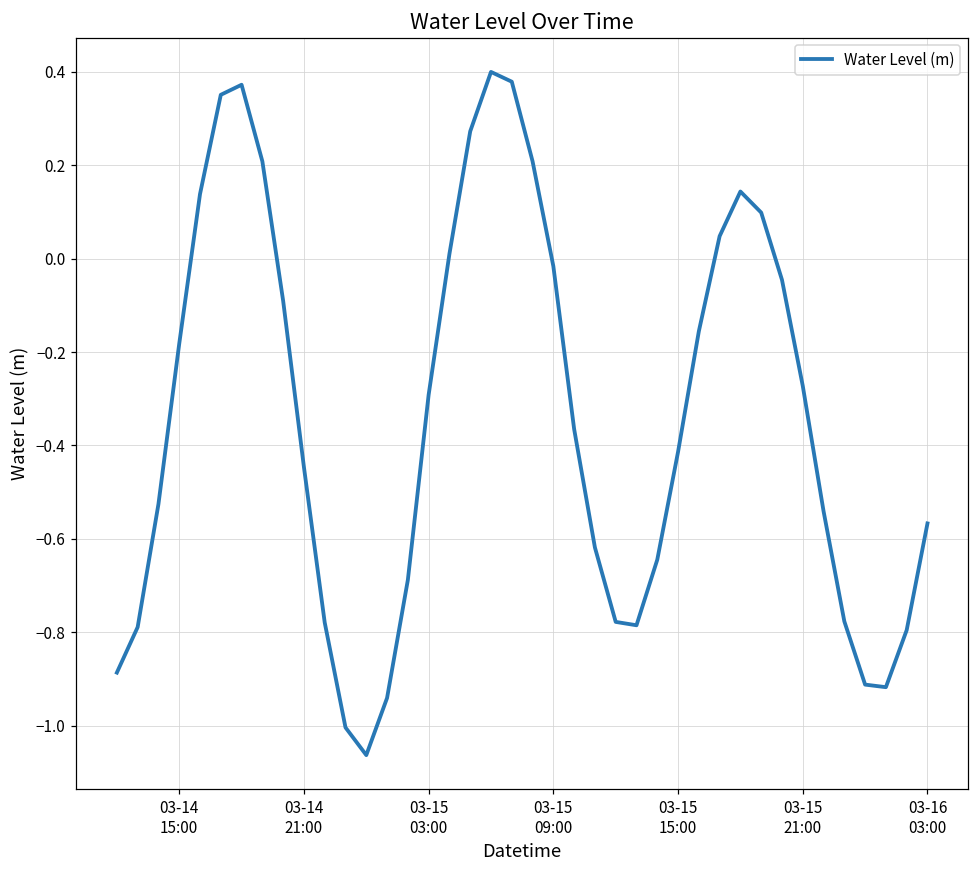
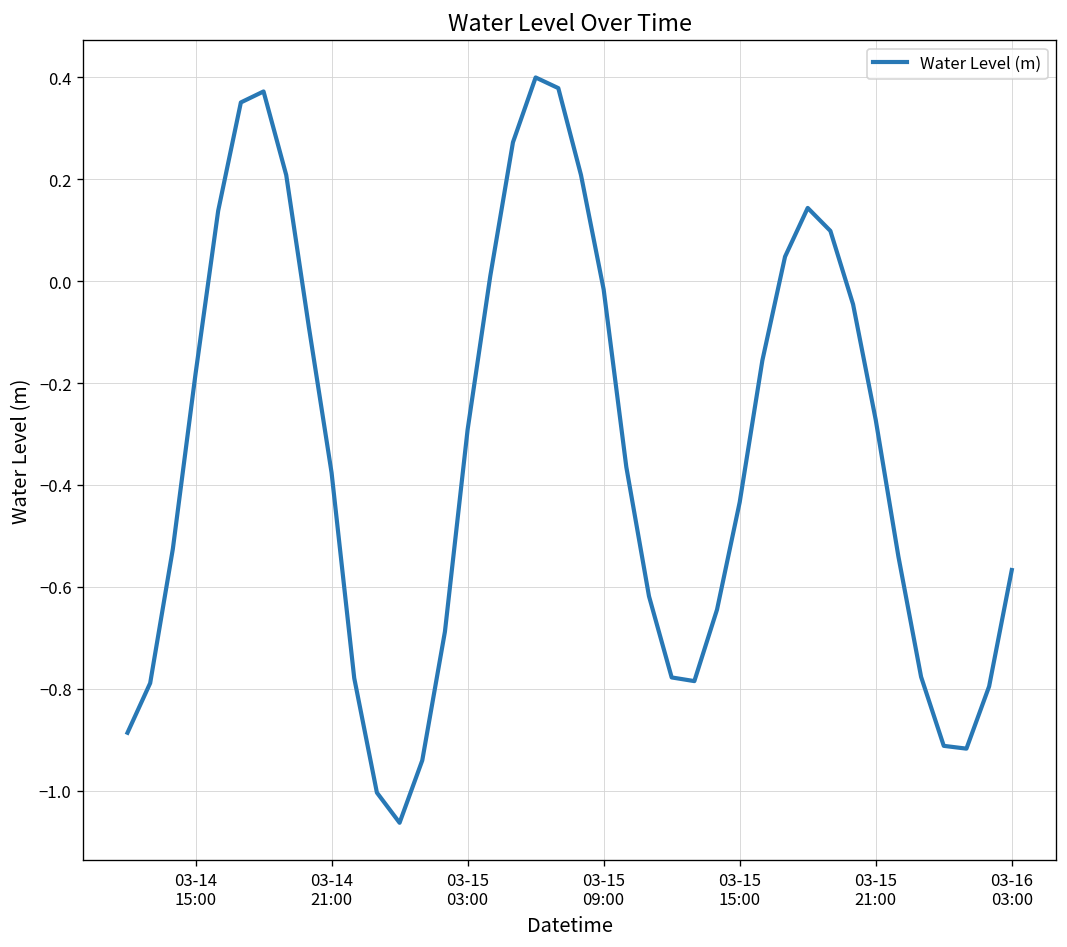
03-14 21:00: -0.45 -> -0.38
03-15 15:00: -0.41 -> -0.43
